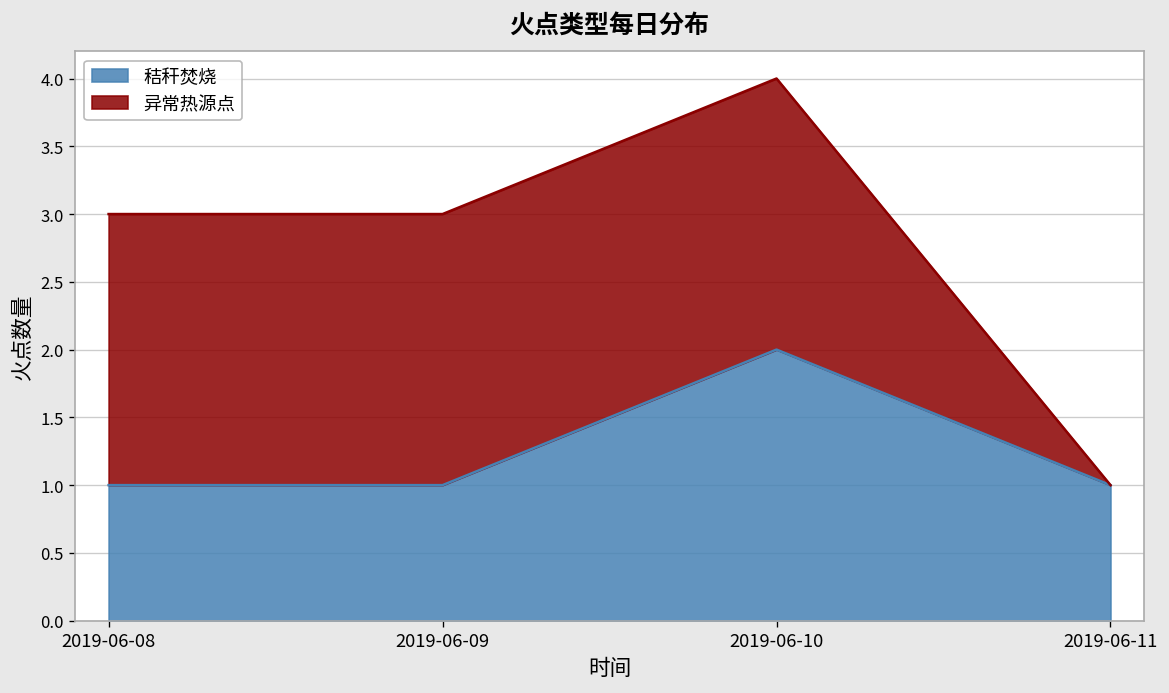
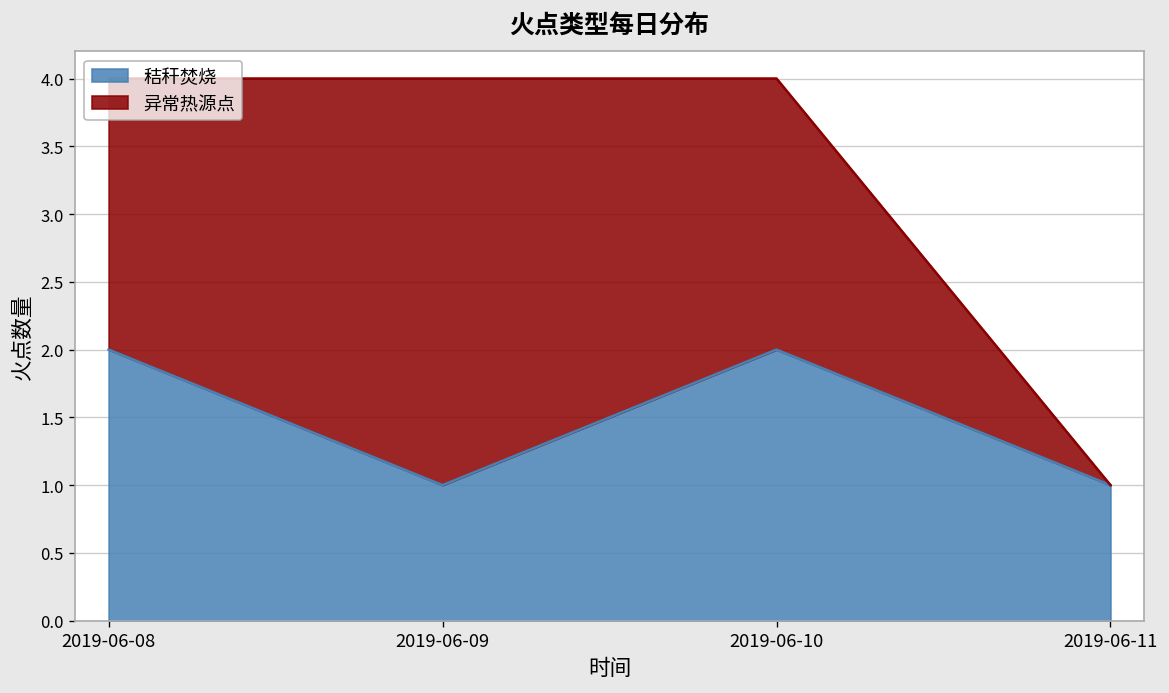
秸秆焚烧, 2019-06-08: 1 -> 2
异常热源点, 2019-06-09: 2 -> 3
